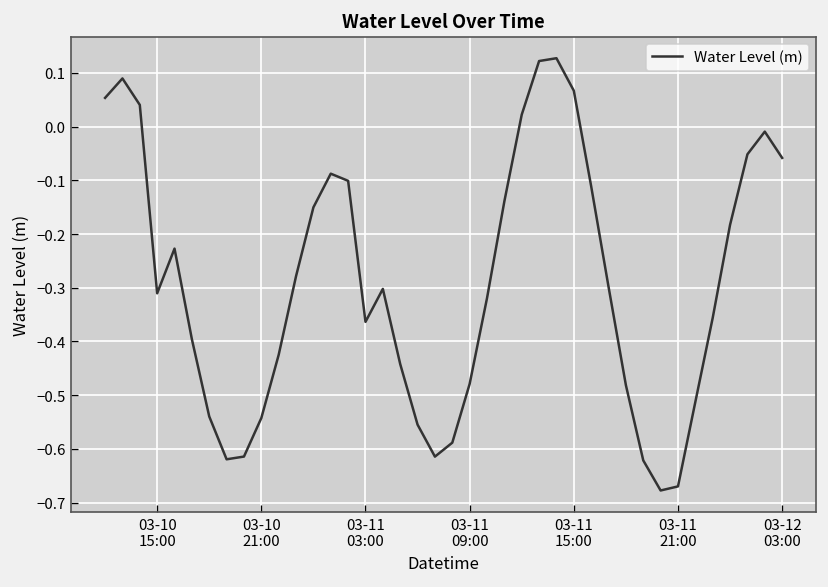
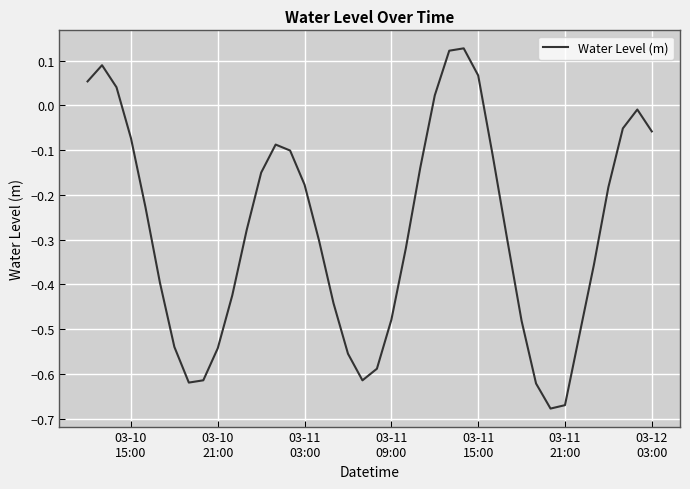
03-10 15:00: -0.31 -> -0.07
03-11 03:00: -0.36 -> -0.18
